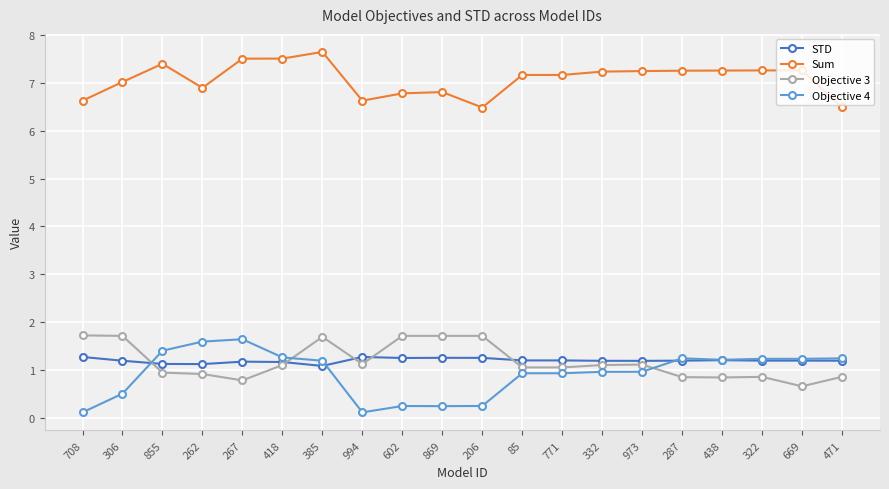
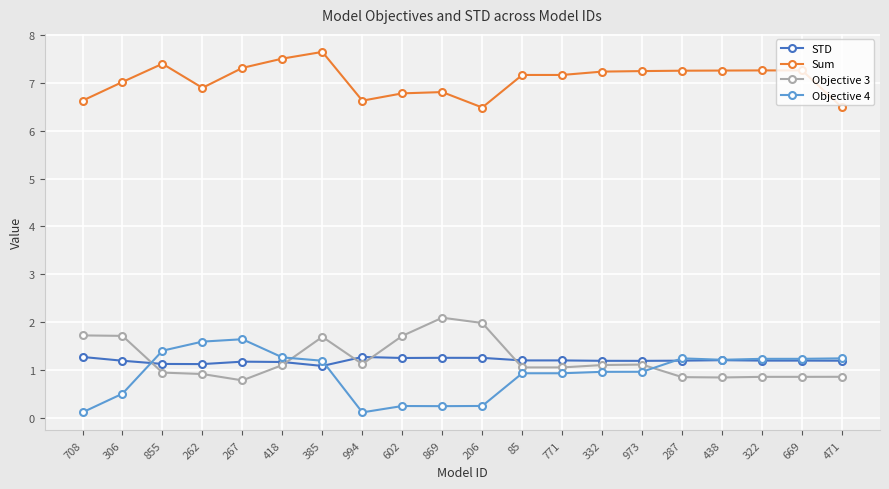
Sum, 267: 7.5 -> 7.3
Objective 3, 869: 1.7 -> 2.1
Objective 3, 206: 1.7 -> 2.0
Objective 3, 669: 0.7 -> 0.9
